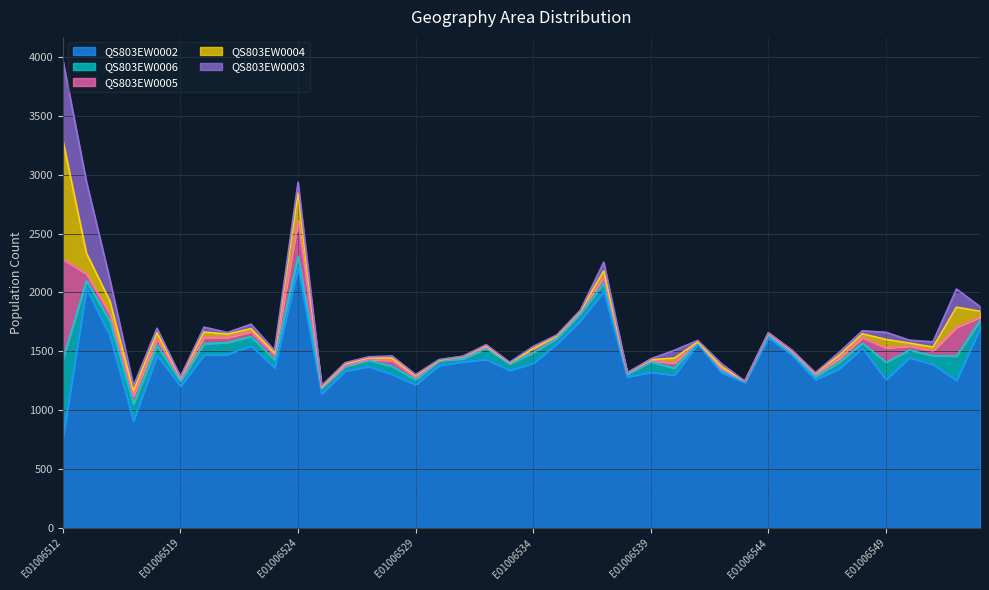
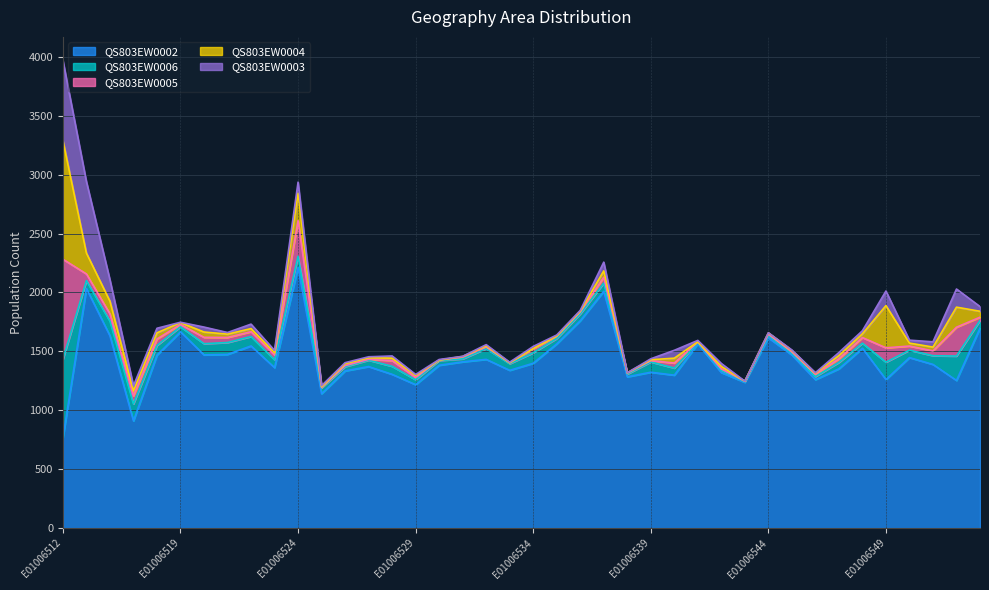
QS803EW0002, E01006519: 1210 -> 1670
QS803EW0004, E01006549: 70 -> 360
QS803EW0003, E01006549: 60 -> 120
